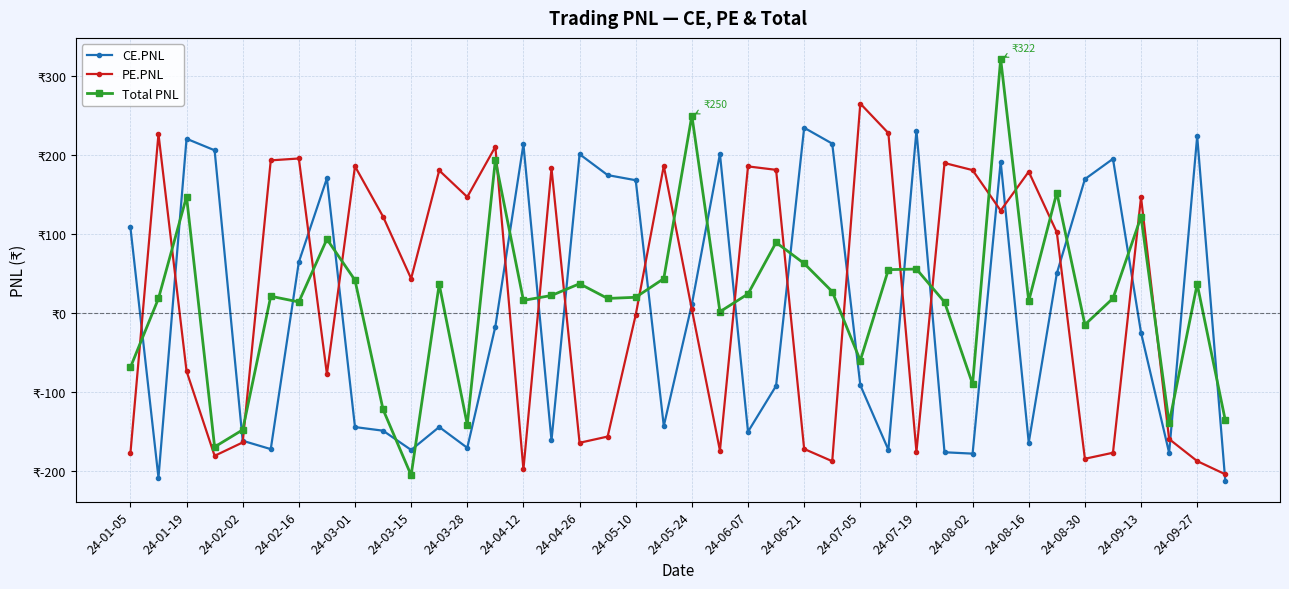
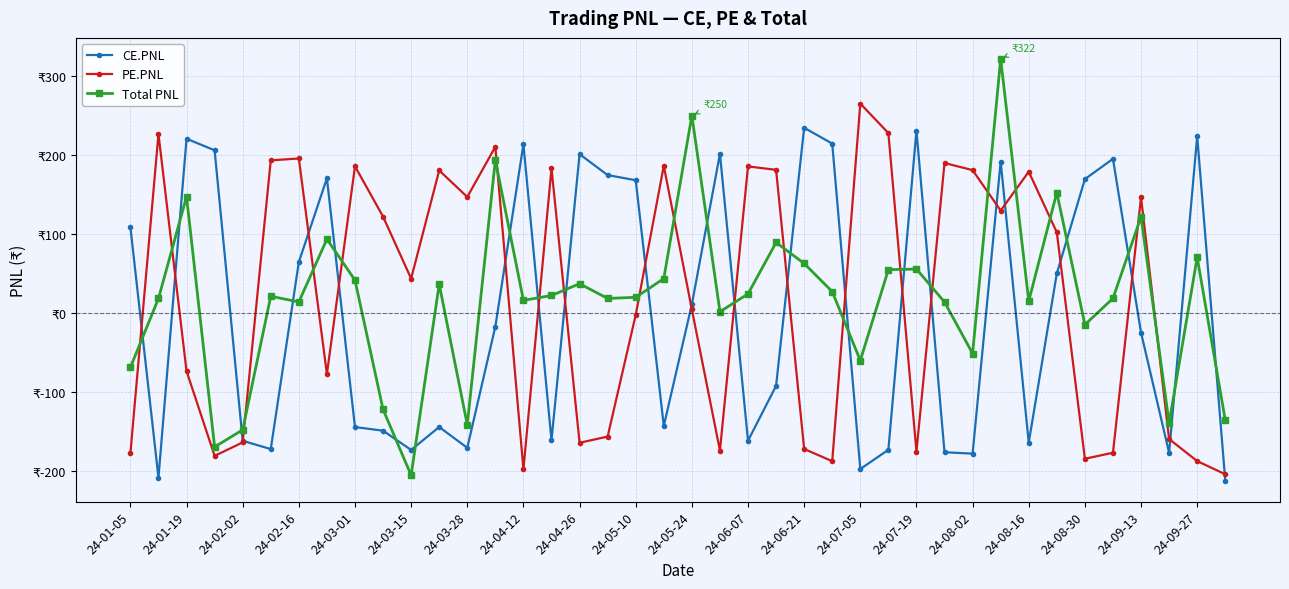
CE.PNL, 24-06-07: ₹-150 -> ₹-160
CE.PNL, 24-07-05: ₹-90 -> ₹-200
Total PNL, 24-08-02: ₹-90 -> ₹-50
Total PNL, 24-09-27: ₹40 -> ₹70
